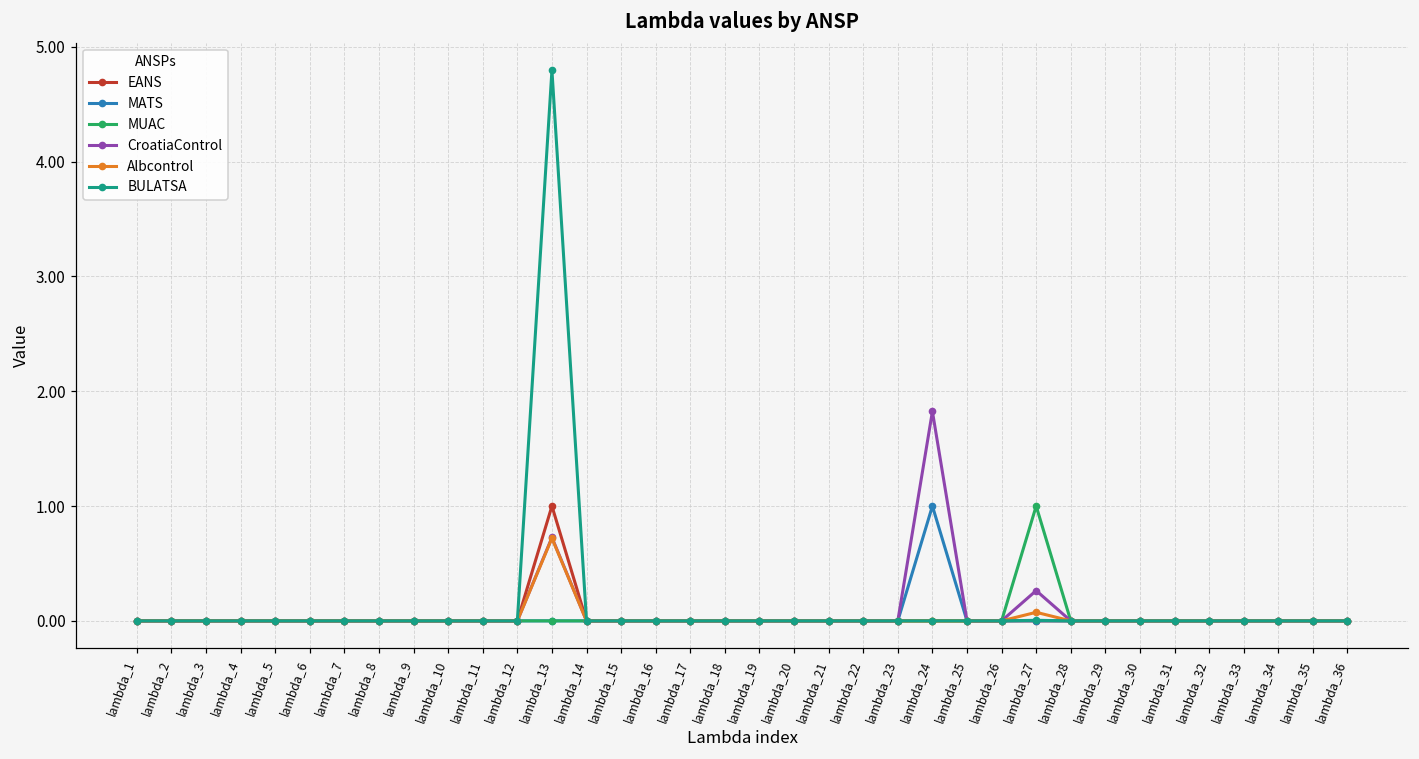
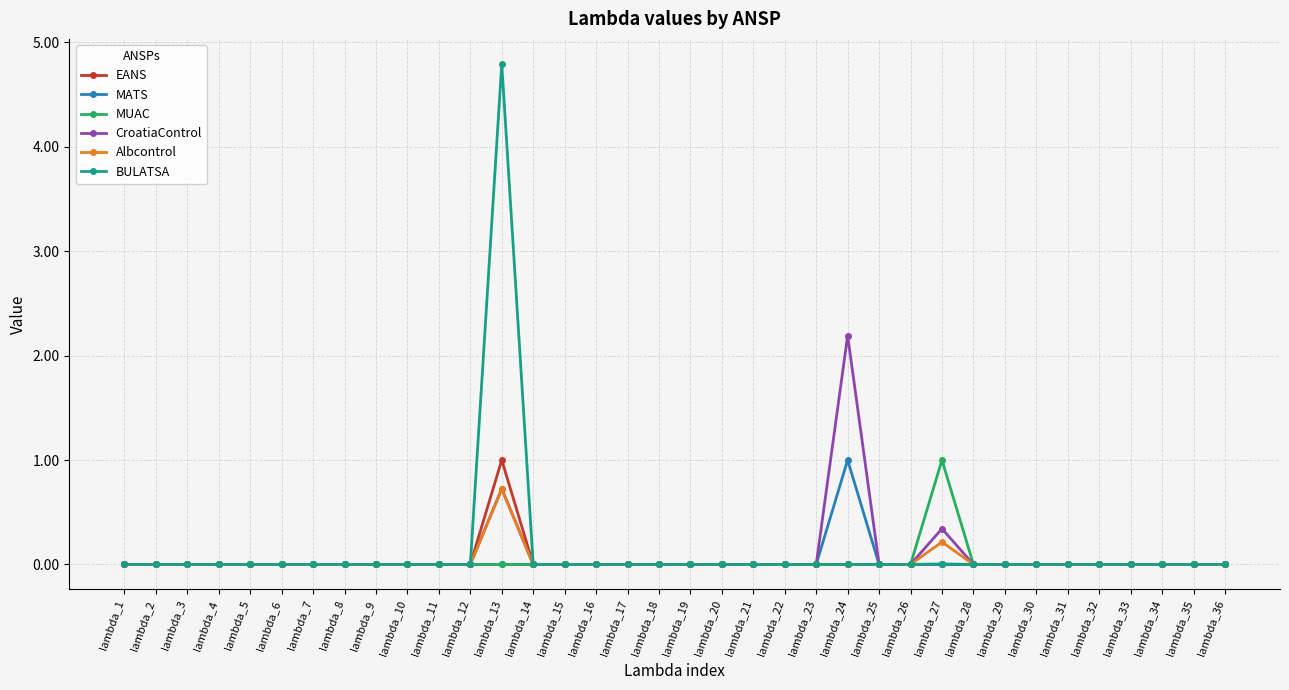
CroatiaControl, lambda_24: 1.82 -> 2.19
CroatiaControl, lambda_27: 0.26 -> 0.34
Albcontrol, lambda_27: 0.07 -> 0.22
